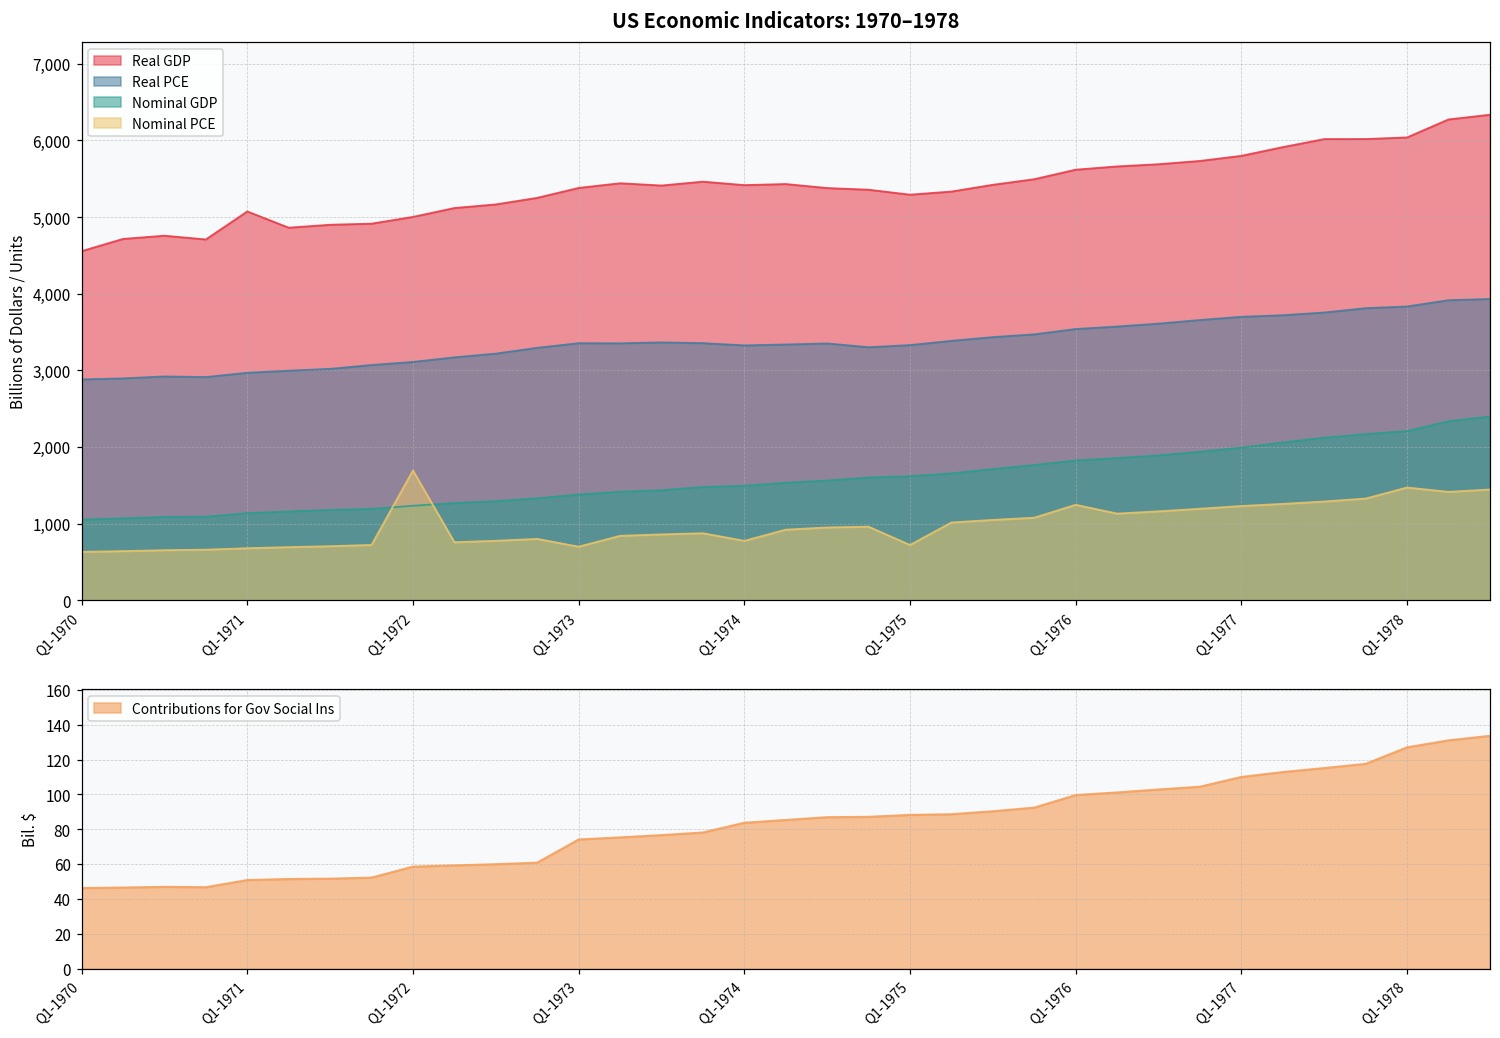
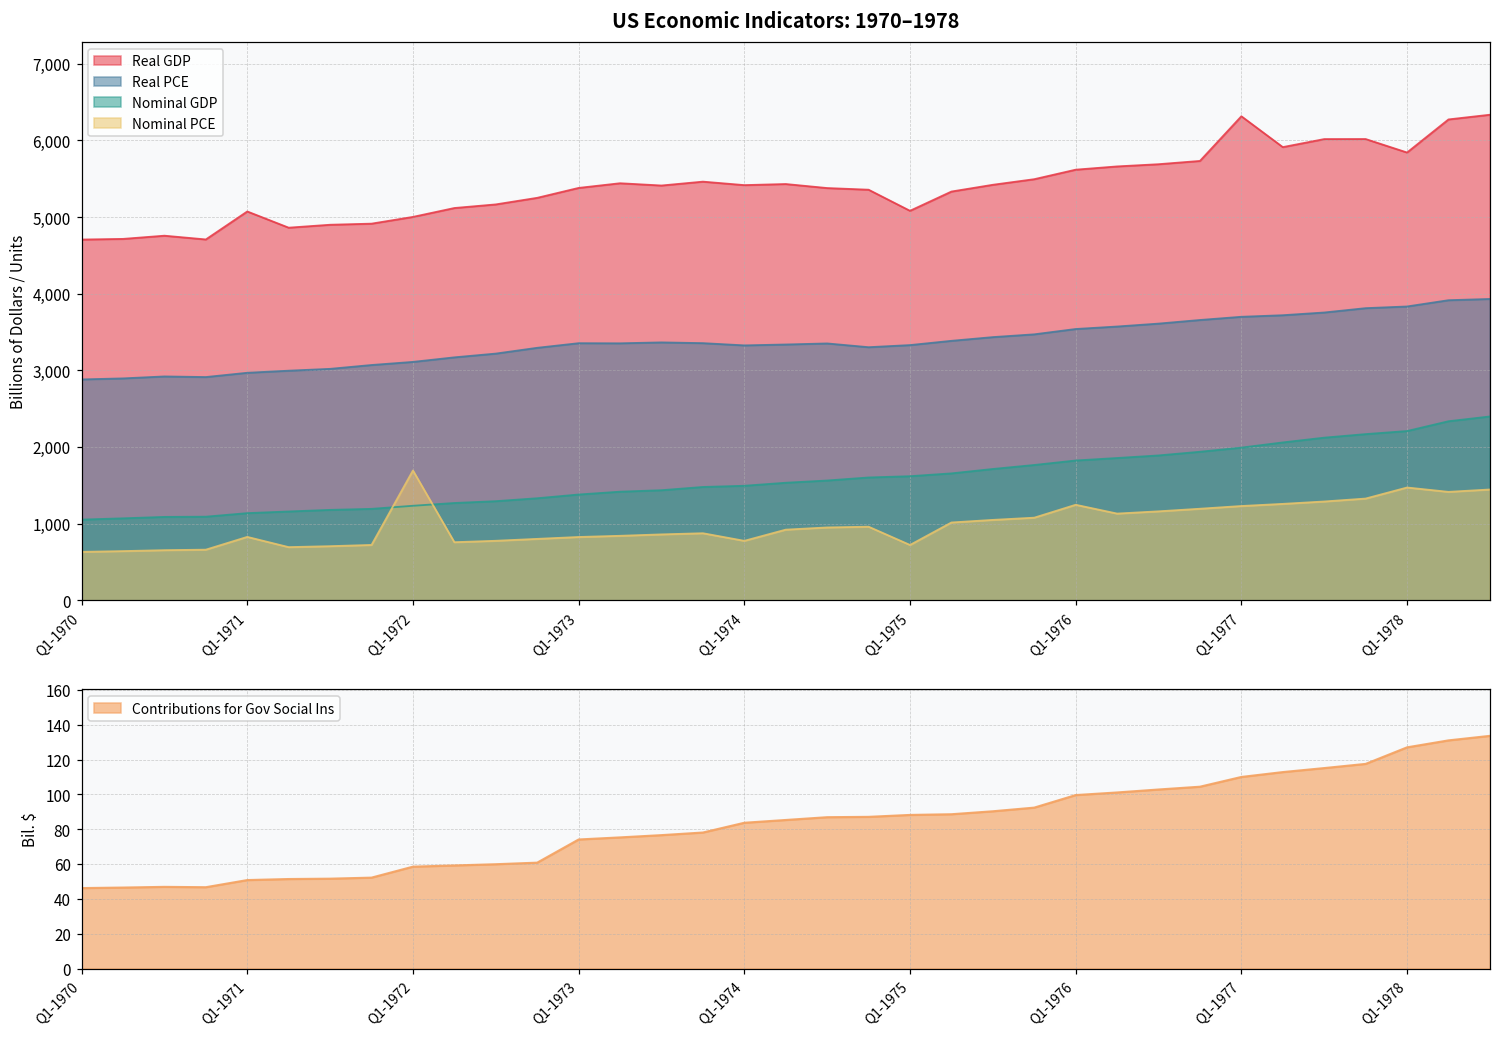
US Economic Indicators: 1970–1978, Real GDP, Q1-1970: 4,600 -> 4,700
US Economic Indicators: 1970–1978, Nominal PCE, Q1-1971: 700 -> 800
US Economic Indicators: 1970–1978, Nominal PCE, Q1-1973: 700 -> 800
US Economic Indicators: 1970–1978, Real GDP, Q1-1975: 5,300 -> 5,100
US Economic Indicators: 1970–1978, Real GDP, Q1-1977: 5,800 -> 6,300
US Economic Indicators: 1970–1978, Real GDP, Q1-1978: 6,000 -> 5,800
